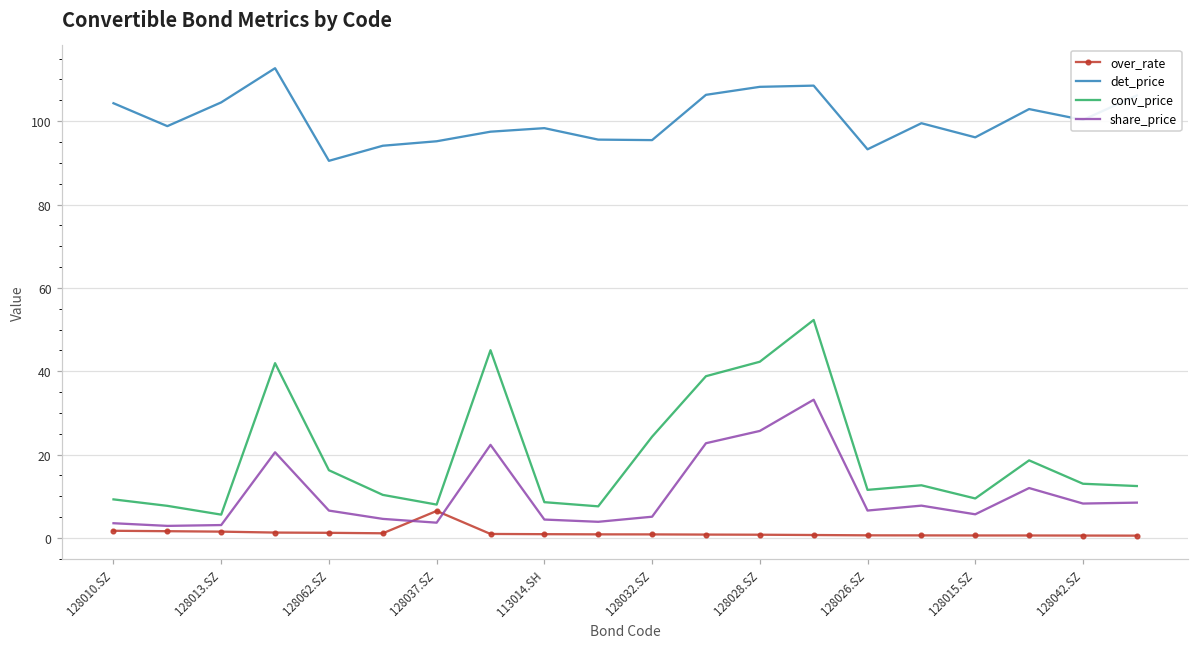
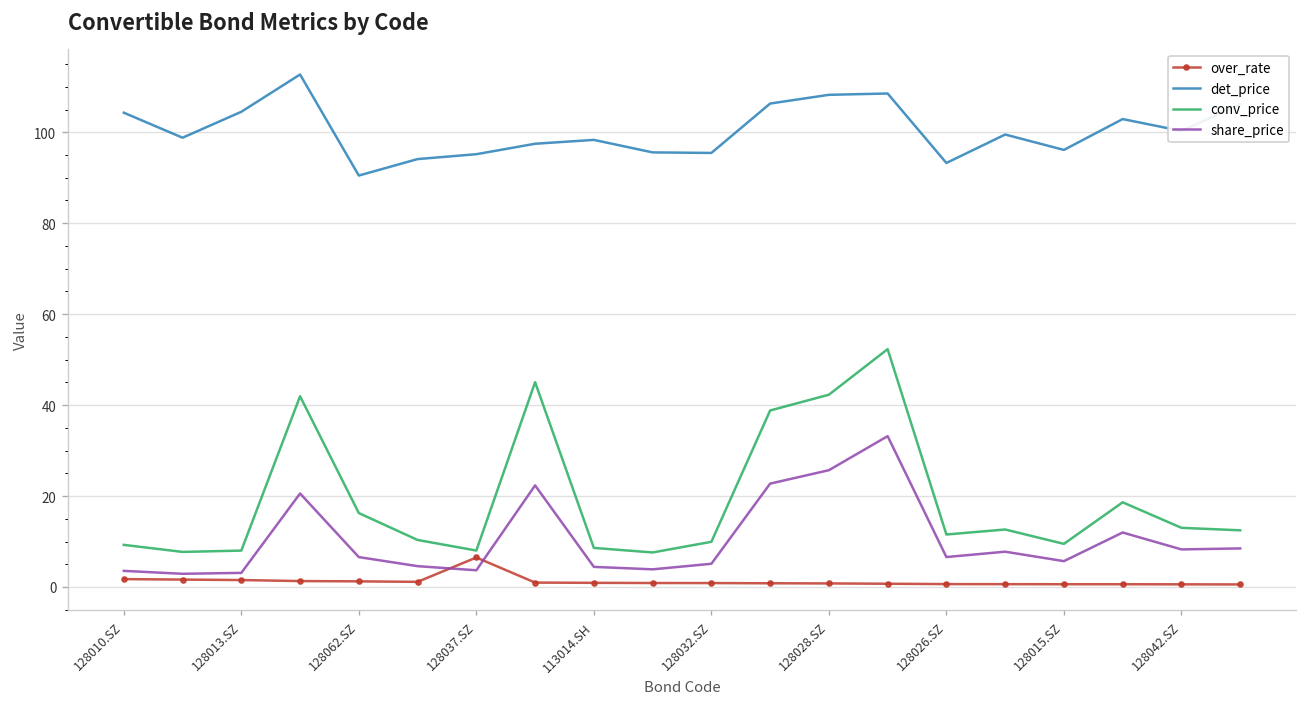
conv_price, 128013.SZ: 6 -> 8
conv_price, 128032.SZ: 24 -> 10
